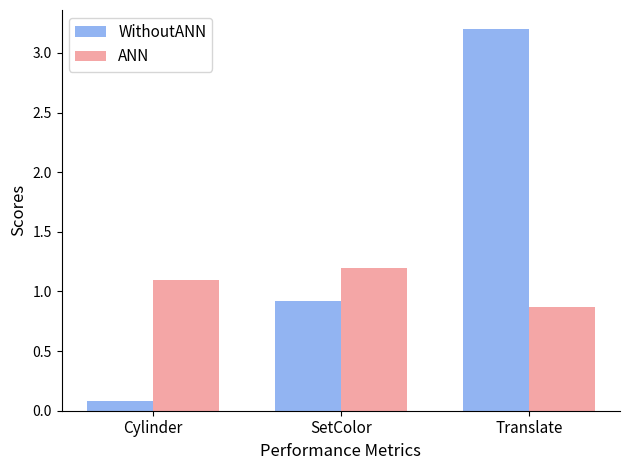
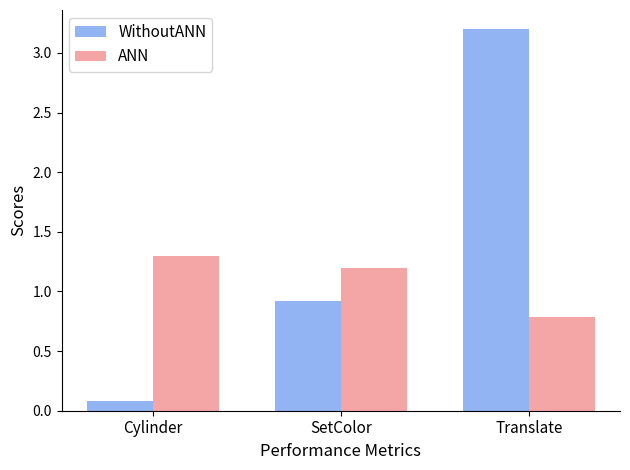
ANN, Cylinder: 1.1 -> 1.3
ANN, Translate: 0.87 -> 0.79
